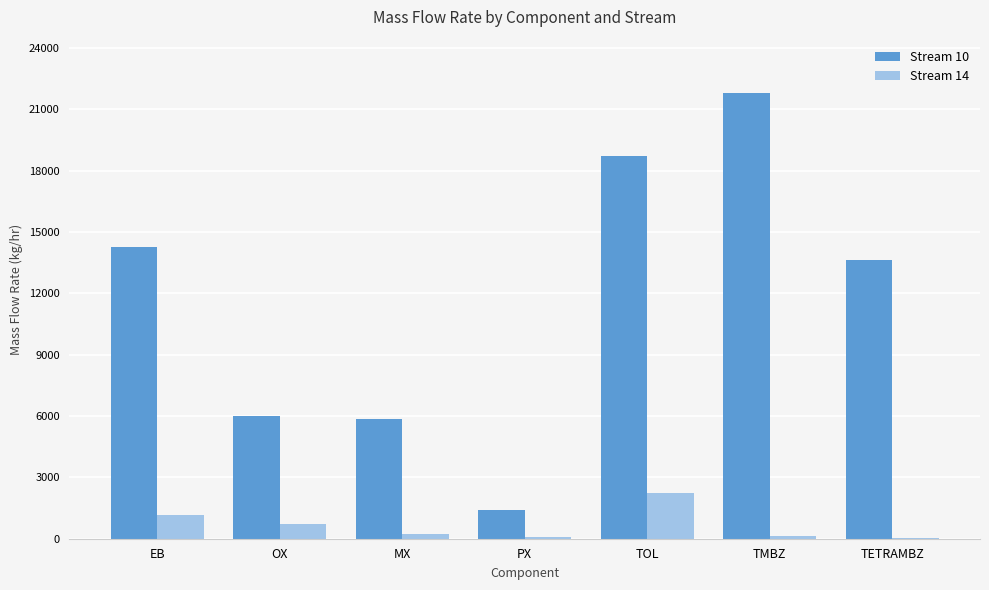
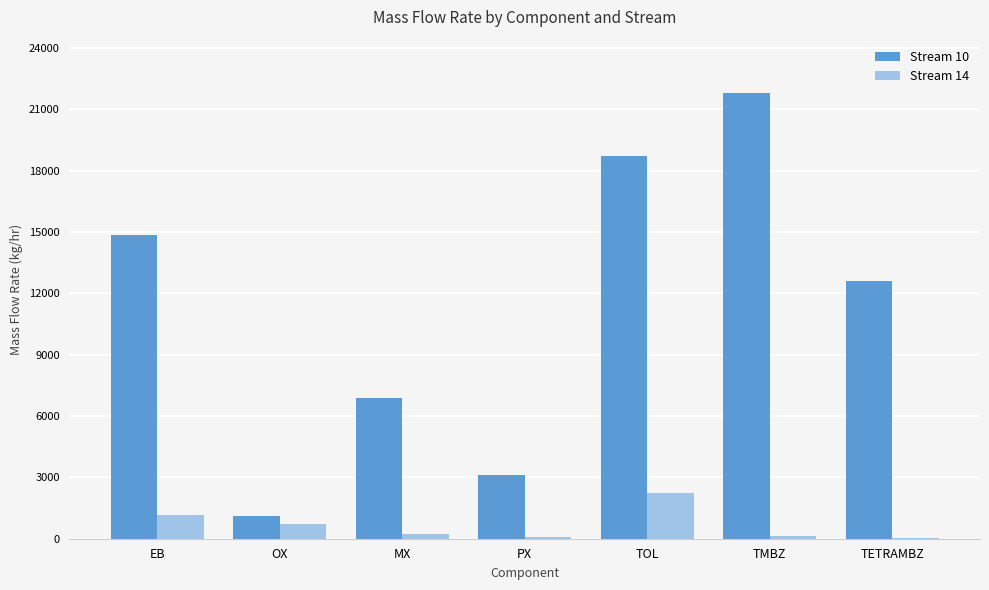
Stream 10, EB: 14300 -> 14900
Stream 10, OX: 6000 -> 1100
Stream 10, MX: 5900 -> 6900
Stream 10, PX: 1400 -> 3100
Stream 10, TETRAMBZ: 13600 -> 12600
